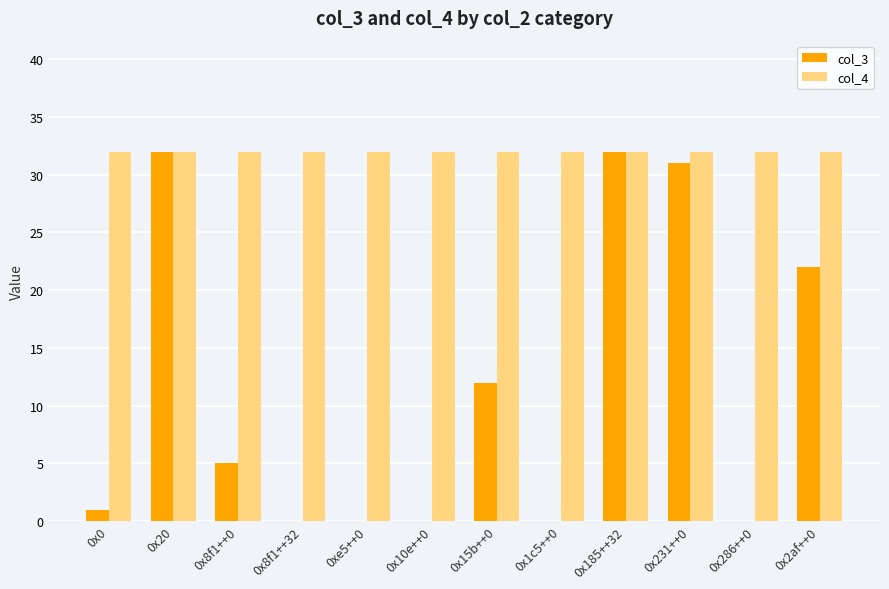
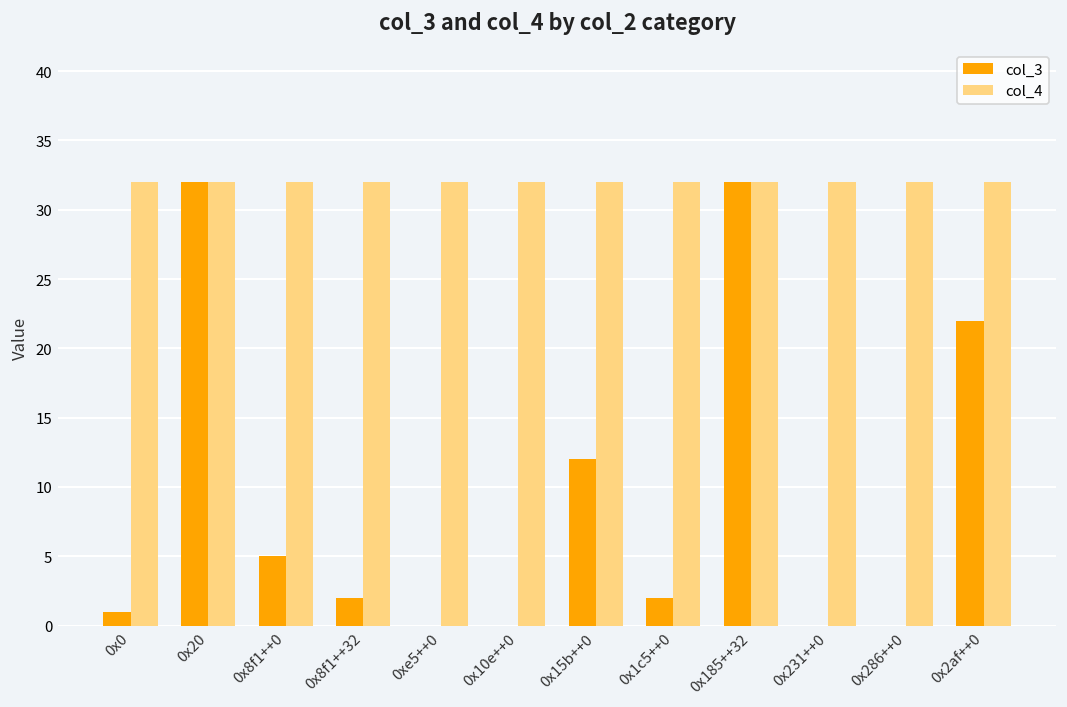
col_3, 0x8f1++32: 0 -> 2
col_3, 0x1c5++0: 0 -> 2
col_3, 0x231++0: 31 -> 0
